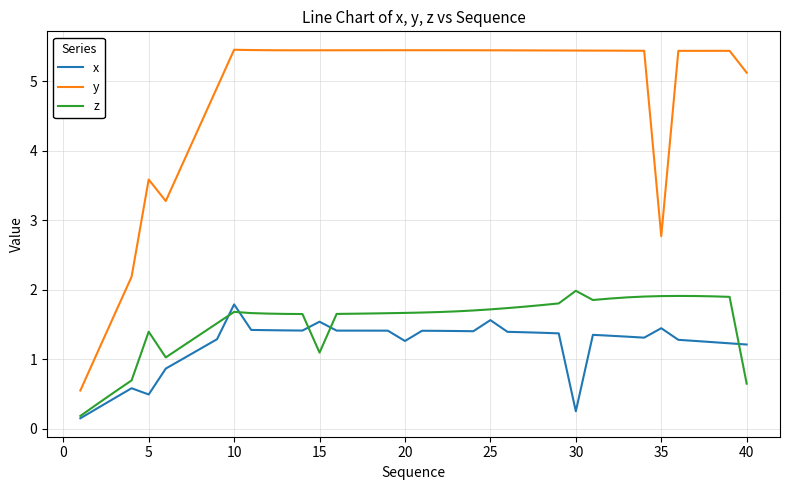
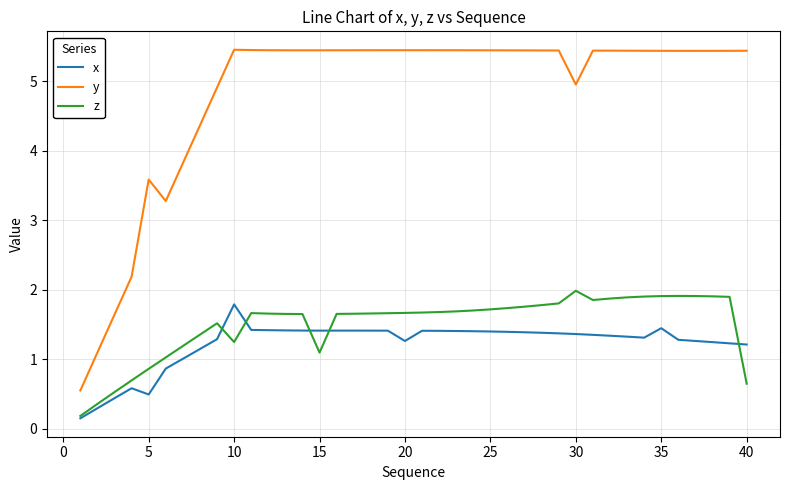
z, 5: 1.4 -> 0.9
z, 10: 1.7 -> 1.2
x, 15: 1.5 -> 1.4
x, 25: 1.6 -> 1.4
x, 30: 0.2 -> 1.4
y, 30: 5.4 -> 5.0
y, 35: 2.8 -> 5.4
y, 40: 5.1 -> 5.4
